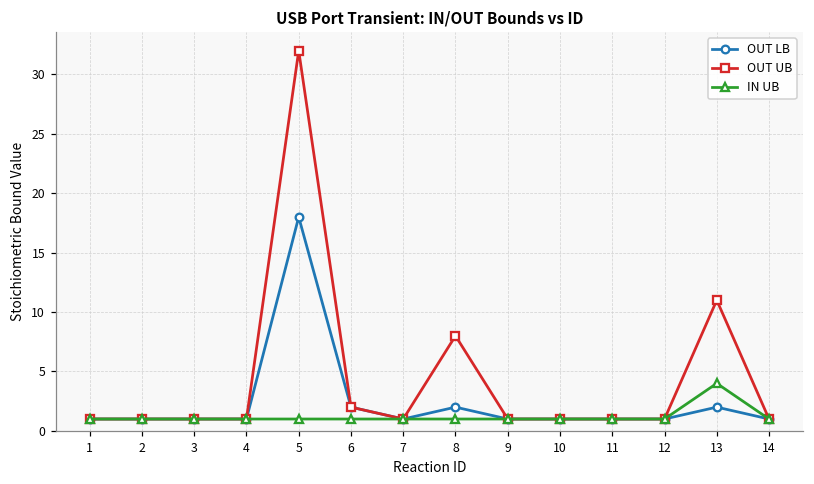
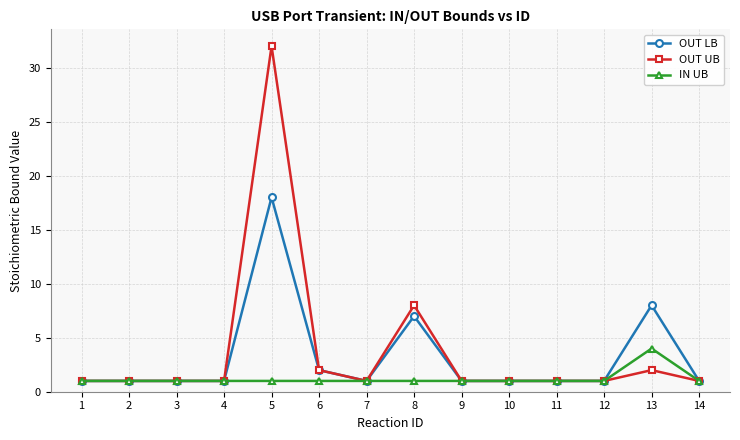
OUT LB, 8: 2 -> 7
OUT LB, 13: 2 -> 8
OUT UB, 13: 11 -> 2
